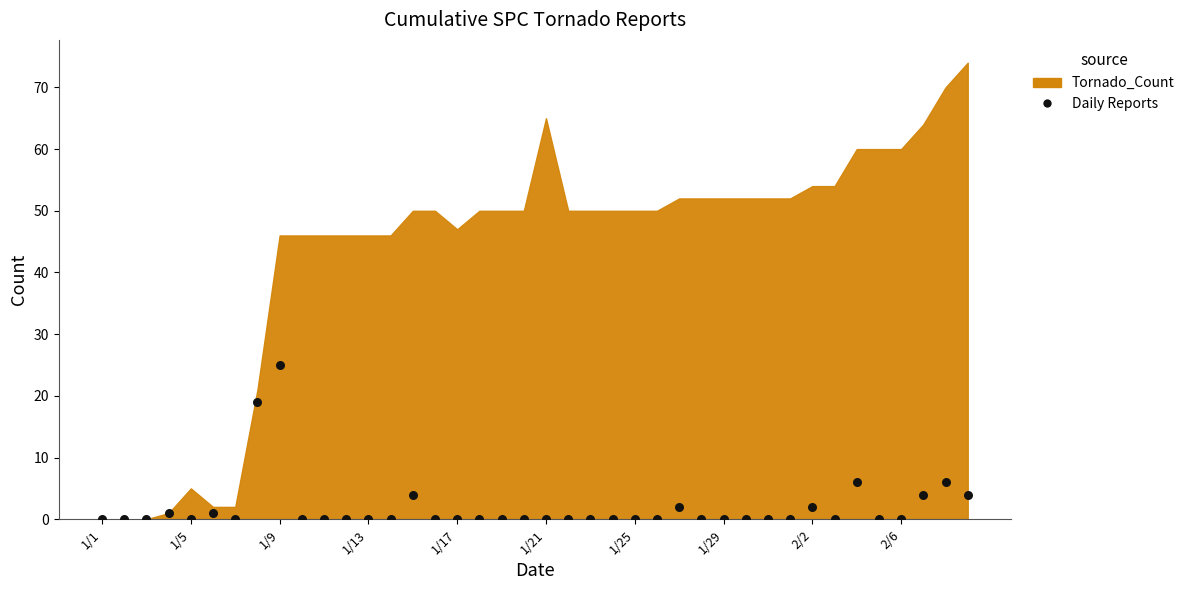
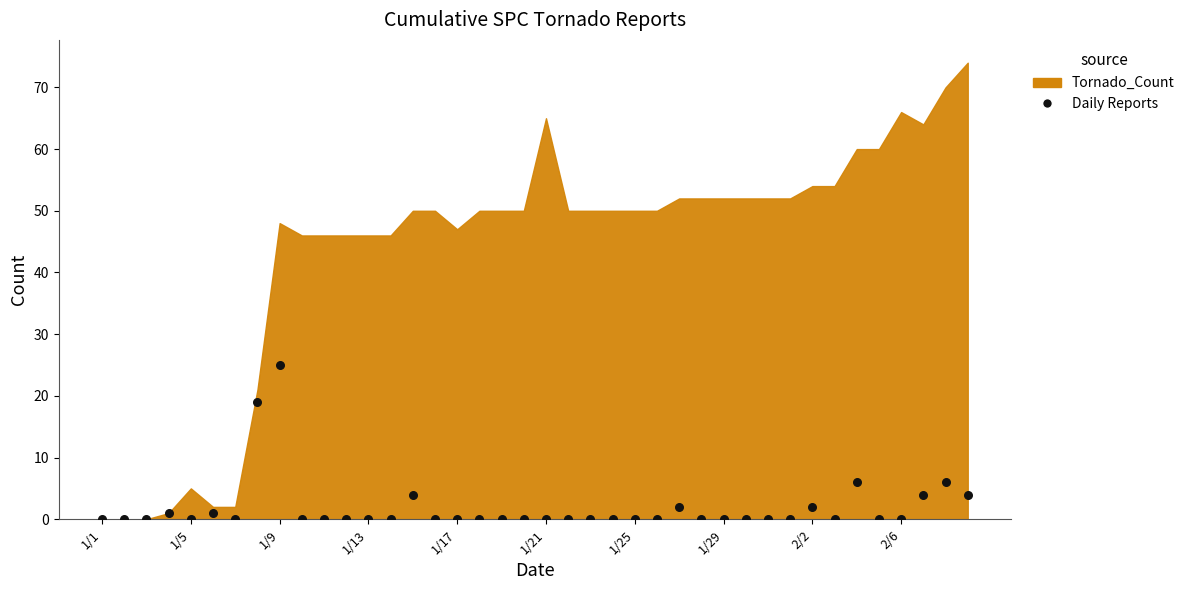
Tornado_Count, 1/9: 46 -> 48
Tornado_Count, 2/6: 60 -> 66
